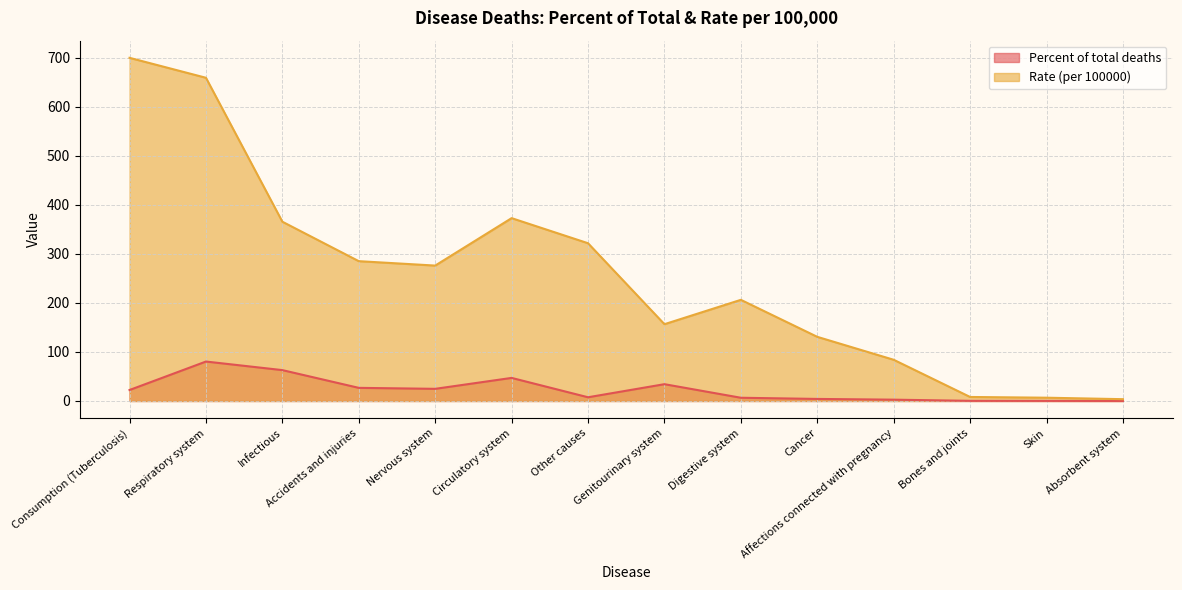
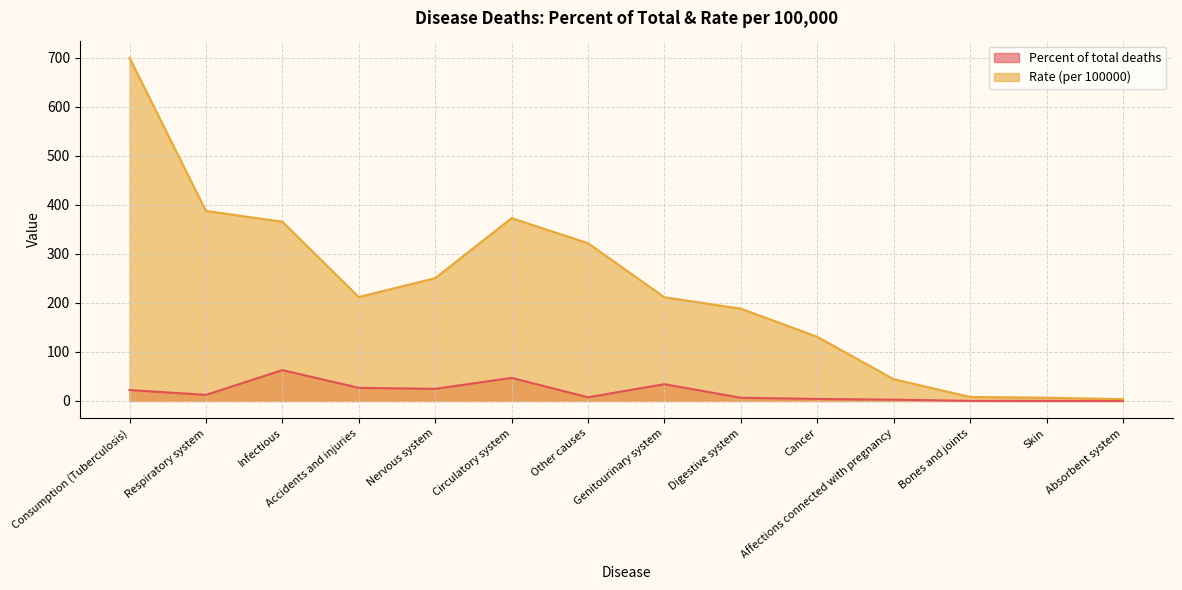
Percent of total deaths, Respiratory system: 80 -> 10
Rate (per 100000), Respiratory system: 660 -> 390
Rate (per 100000), Accidents and injuries: 290 -> 210
Rate (per 100000), Nervous system: 280 -> 250
Rate (per 100000), Genitourinary system: 160 -> 210
Rate (per 100000), Digestive system: 210 -> 190
Rate (per 100000), Affections connected with pregnancy: 80 -> 40
